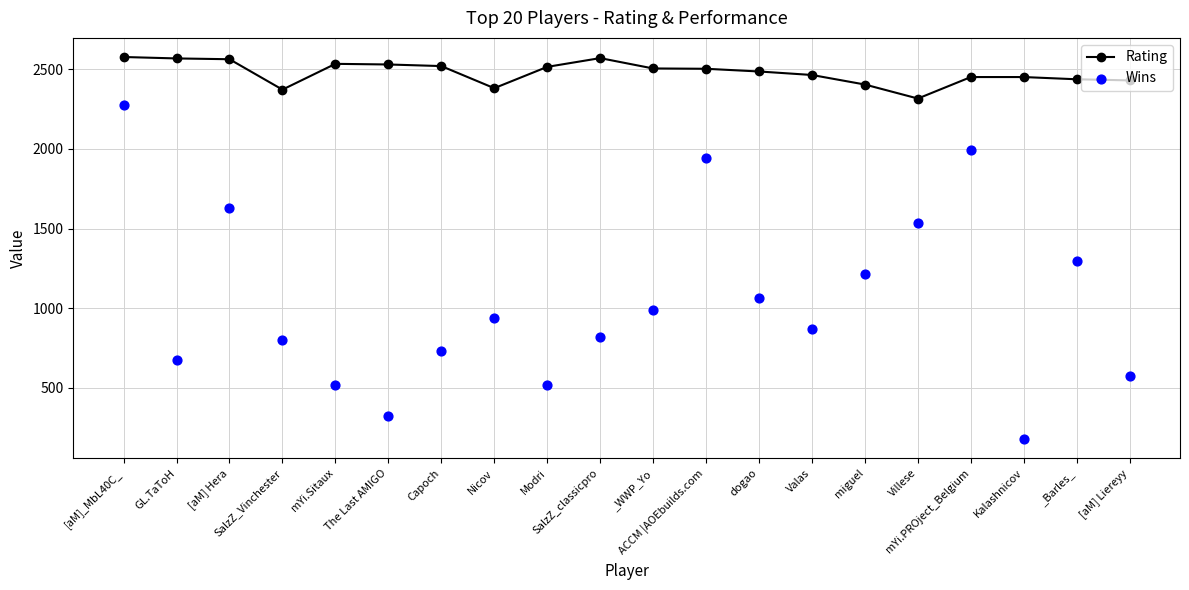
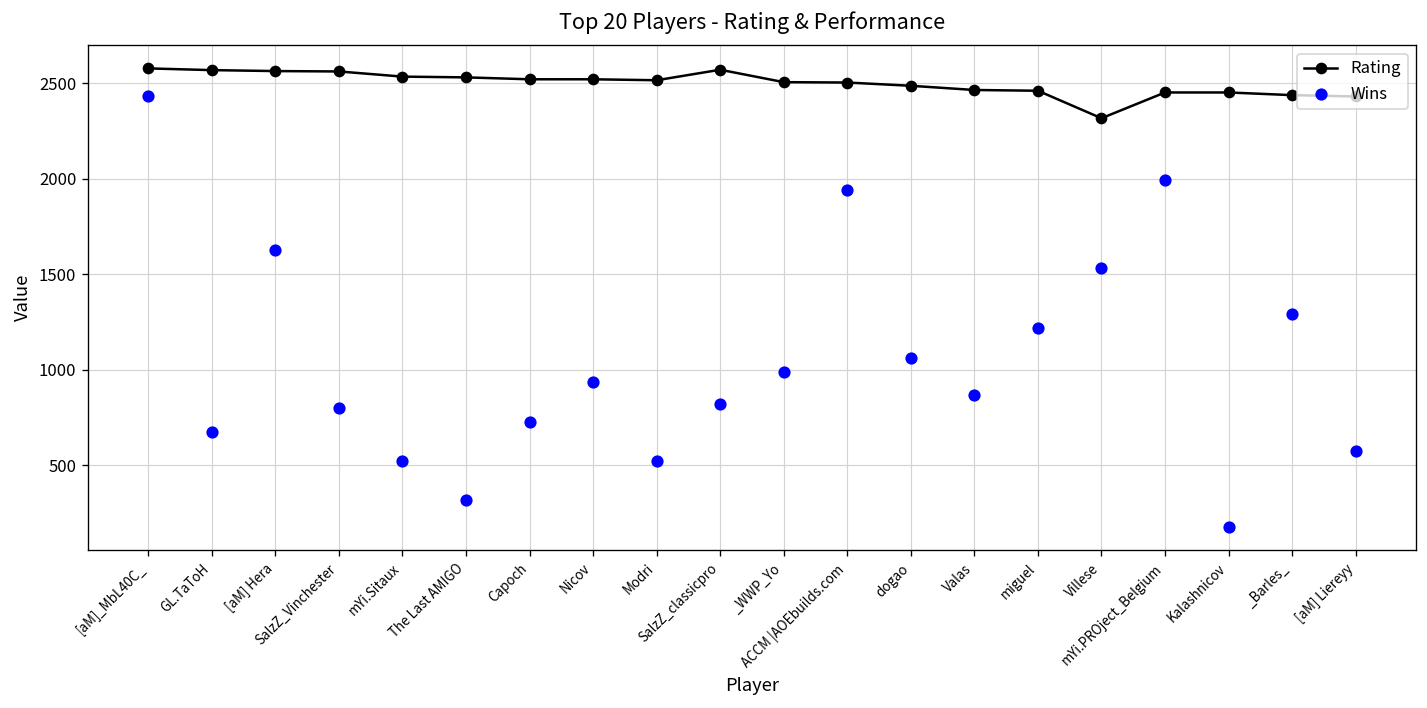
Wins, [aM]_MbL40C_: 2280 -> 2440
Rating, SalzZ_Vinchester: 2370 -> 2560
Rating, Nicov: 2380 -> 2520
Rating, miguel: 2410 -> 2460
